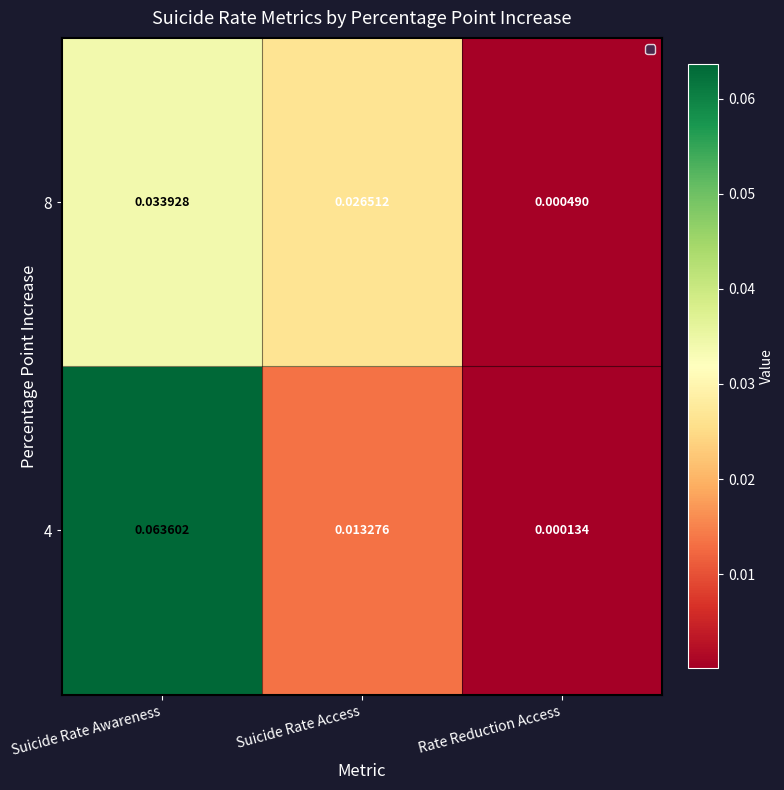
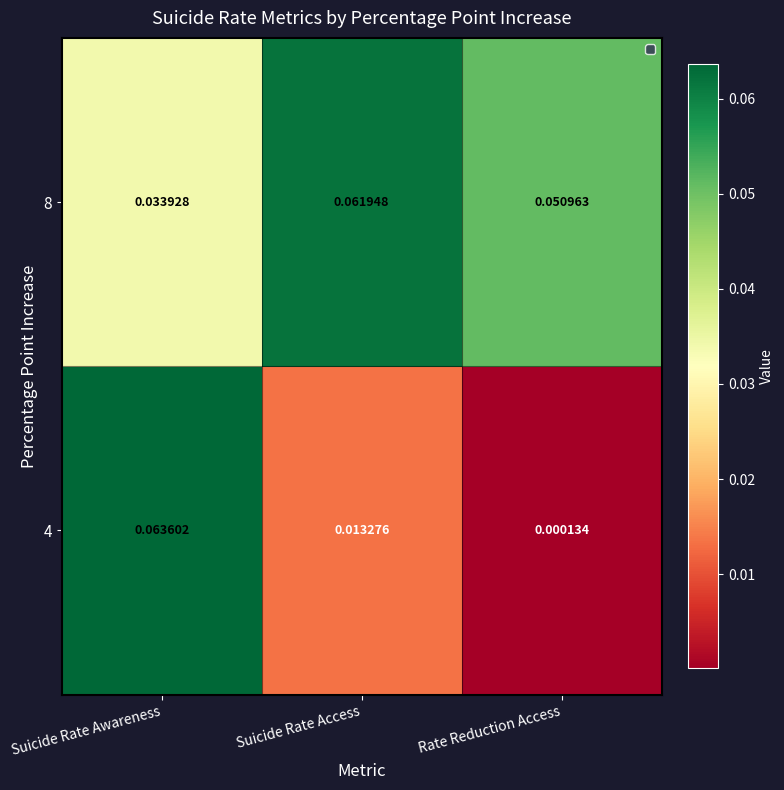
8, Suicide Rate Access: 0.026512 -> 0.061948
8, Rate Reduction Access: 0.000490 -> 0.050963
